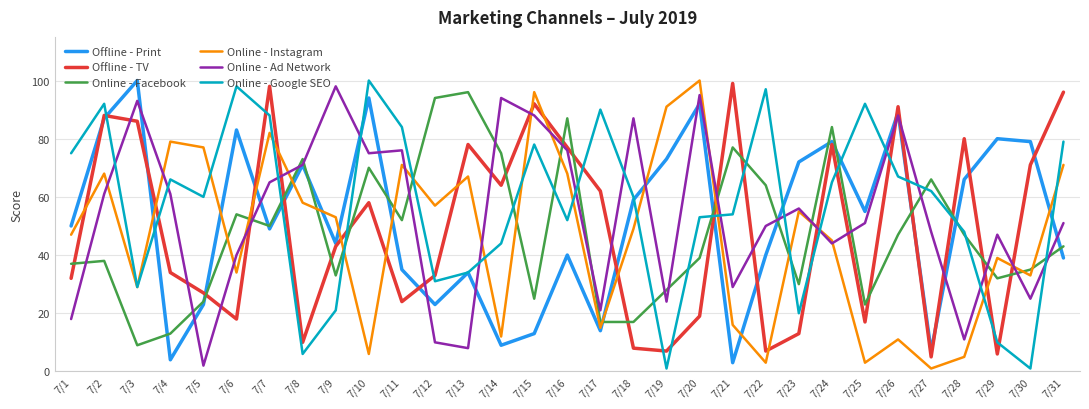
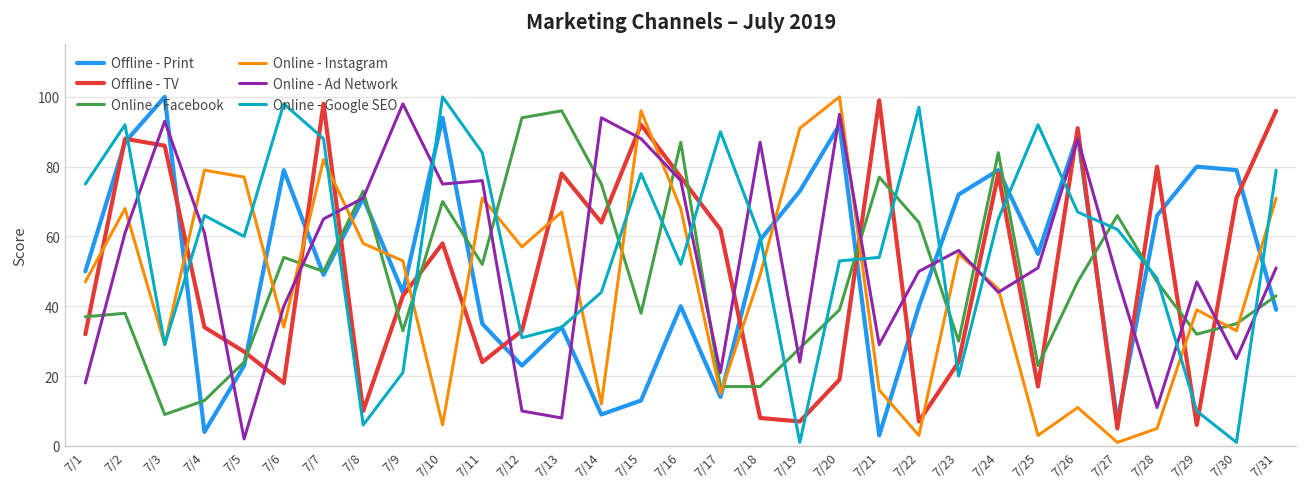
Offline - Print, 7/6: 83 -> 79
Online - Facebook, 7/15: 25 -> 38
Offline - TV, 7/23: 13 -> 24
